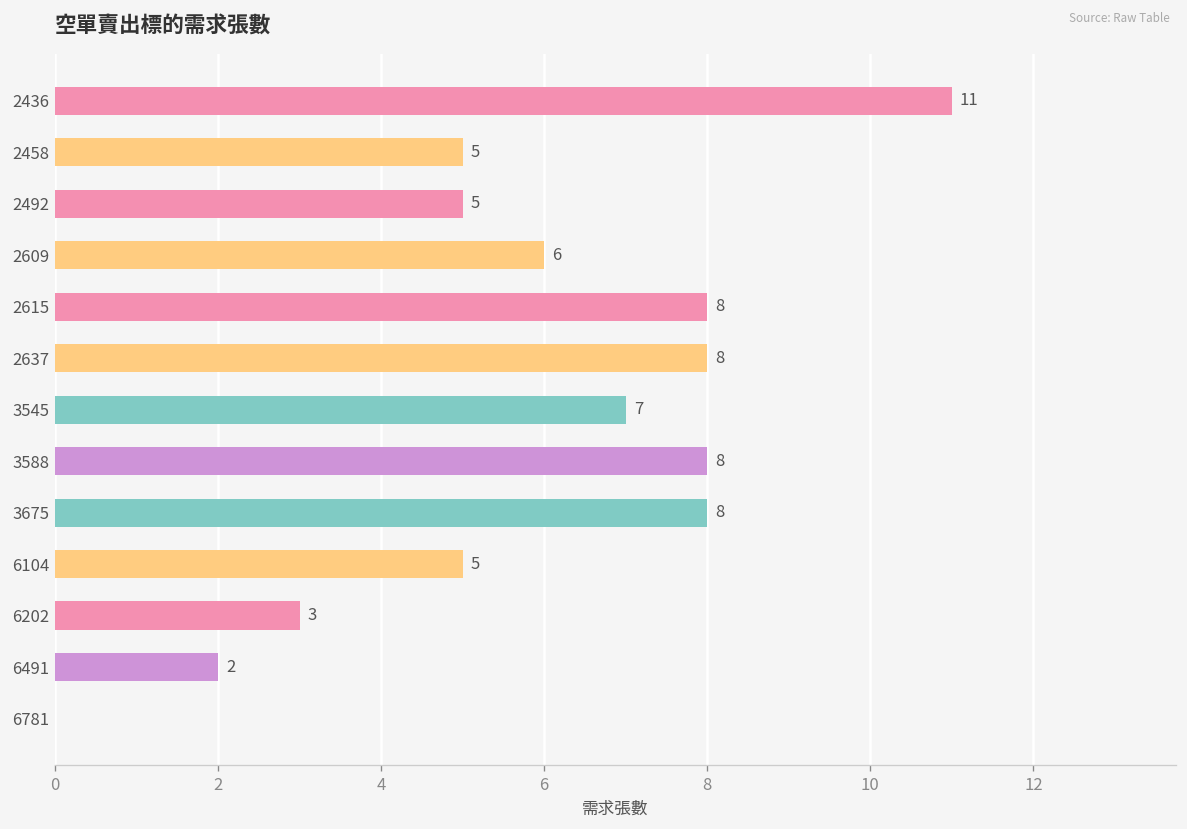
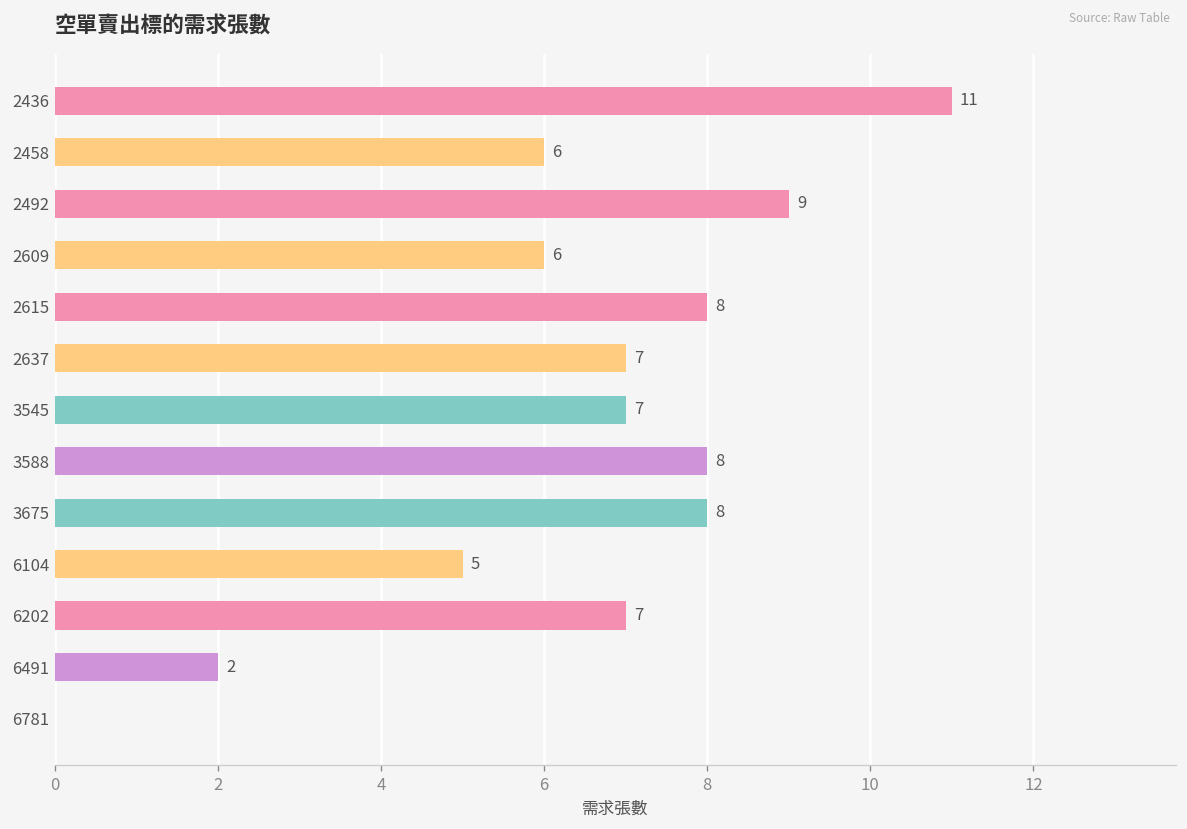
2458: 5 -> 6
2492: 5 -> 9
2637: 8 -> 7
6202: 3 -> 7
